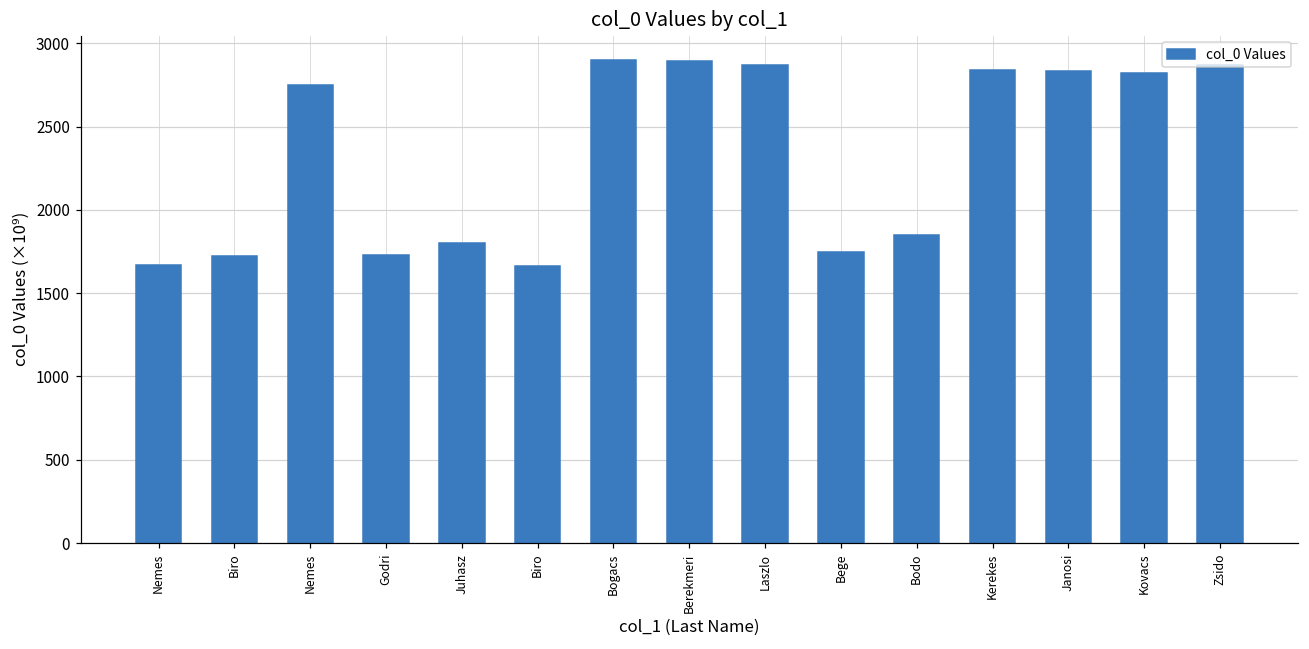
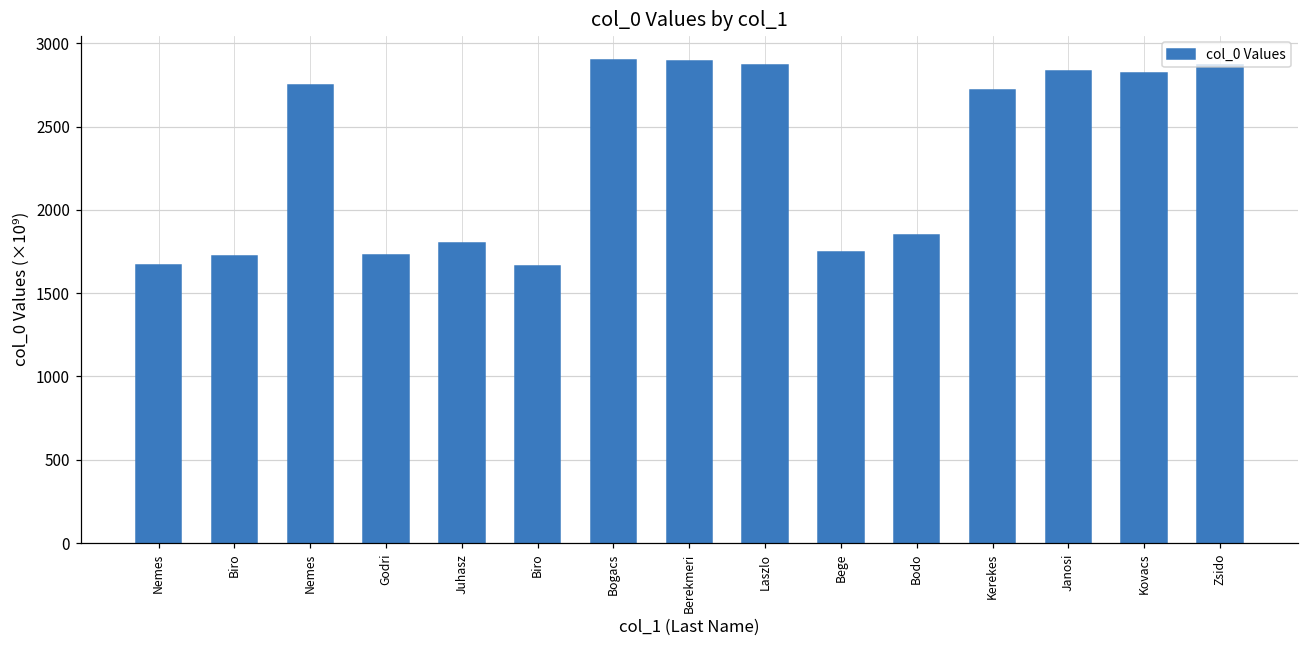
Kerekes: 2840 -> 2720
